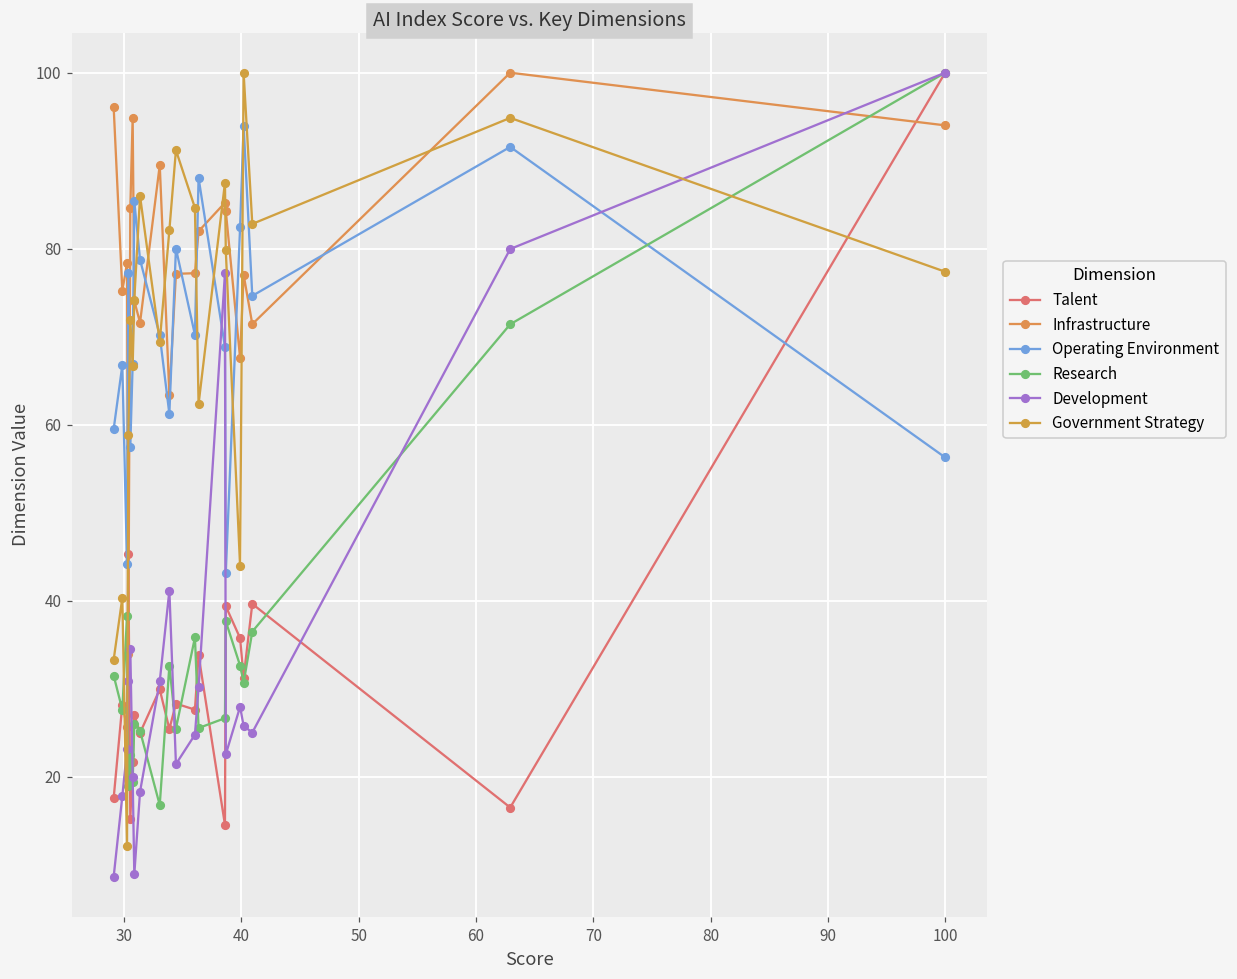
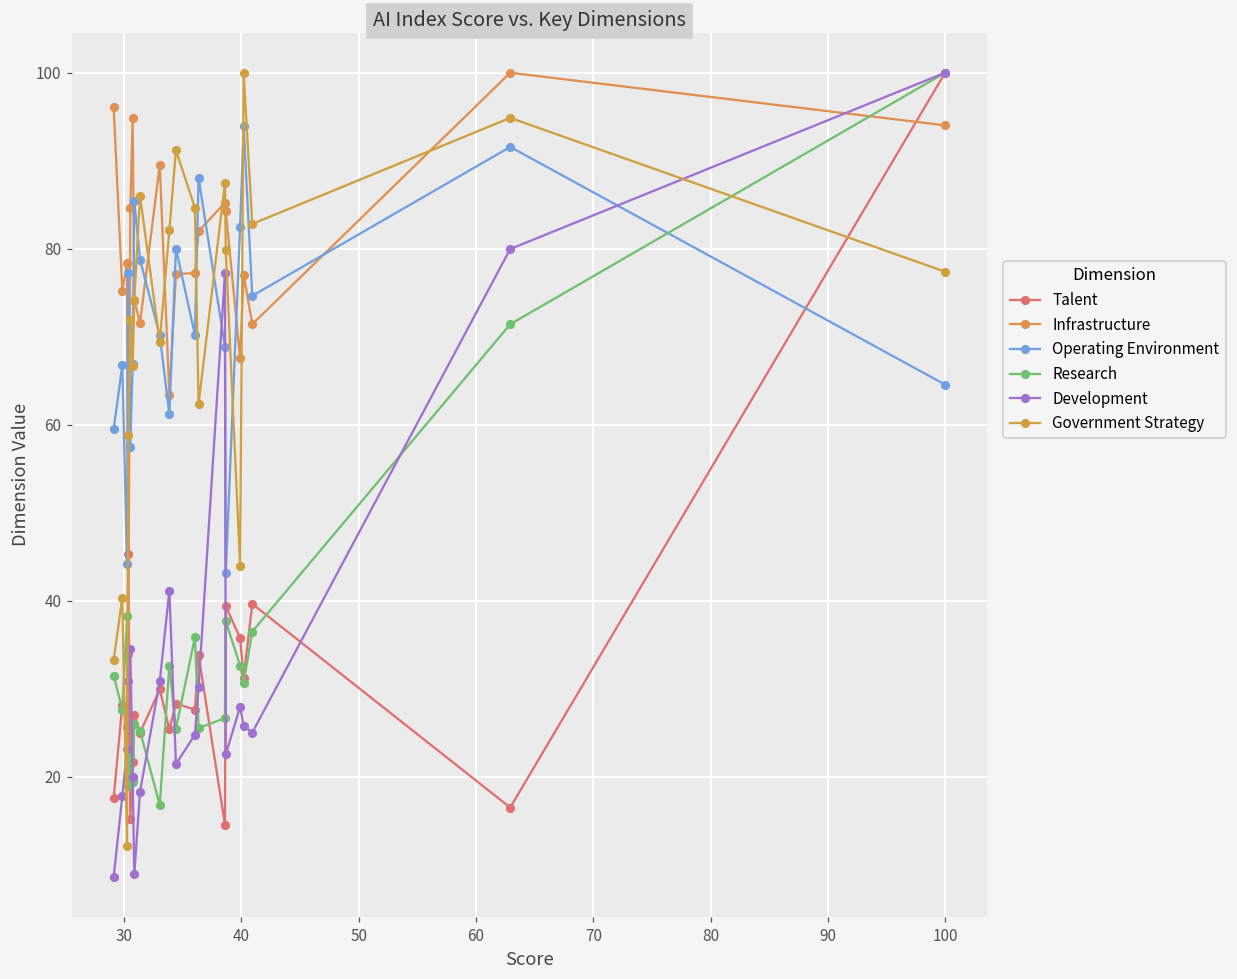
Operating Environment, 100: 56 -> 65
